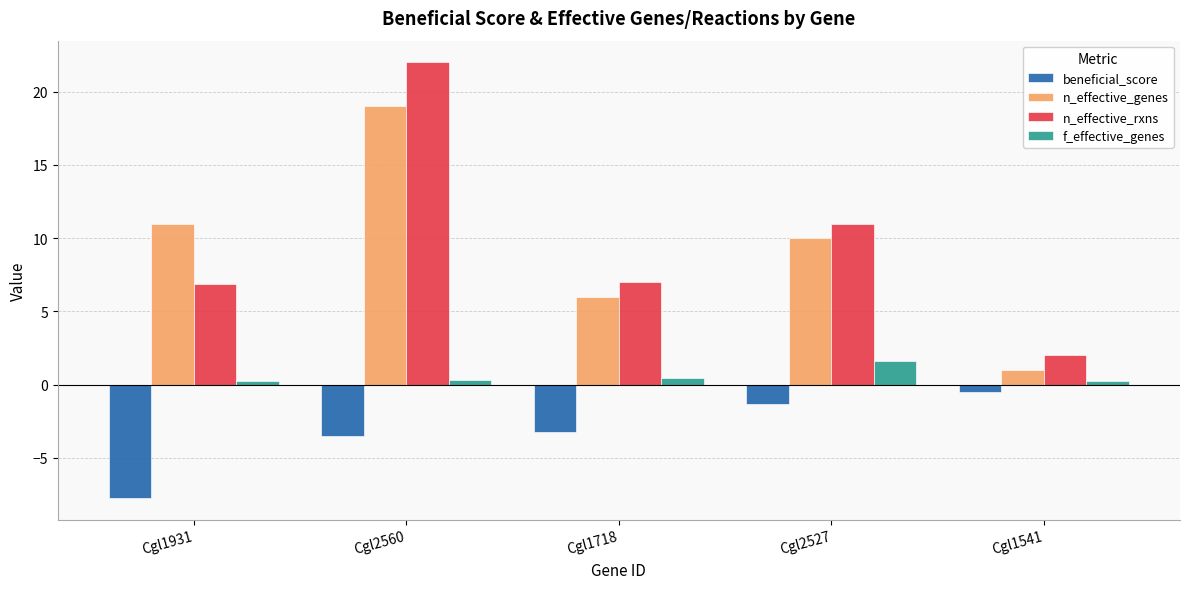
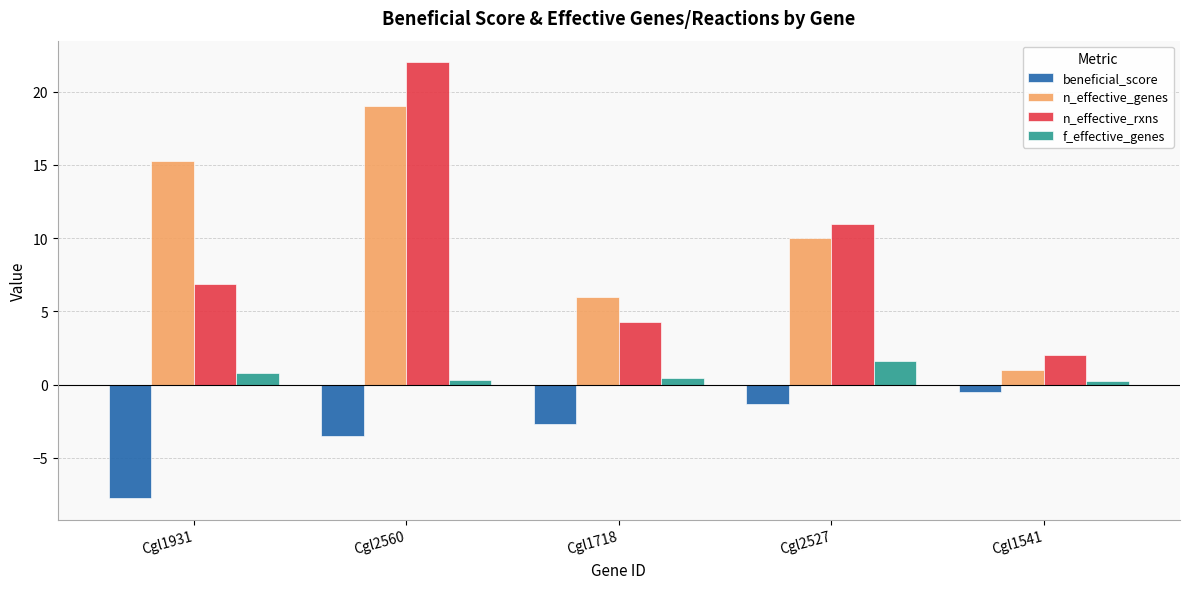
n_effective_genes, Cgl1931: 11.0 -> 15.3
f_effective_genes, Cgl1931: 0.2 -> 0.8
beneficial_score, Cgl1718: -3.3 -> -2.7
n_effective_rxns, Cgl1718: 7.0 -> 4.3
